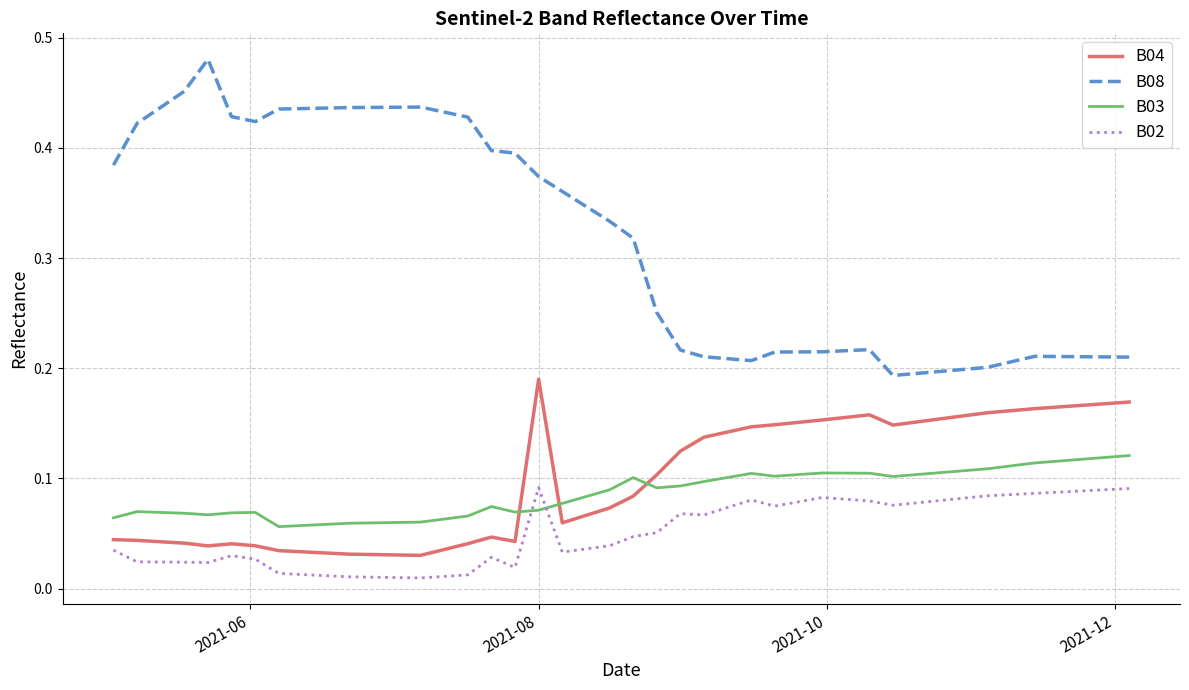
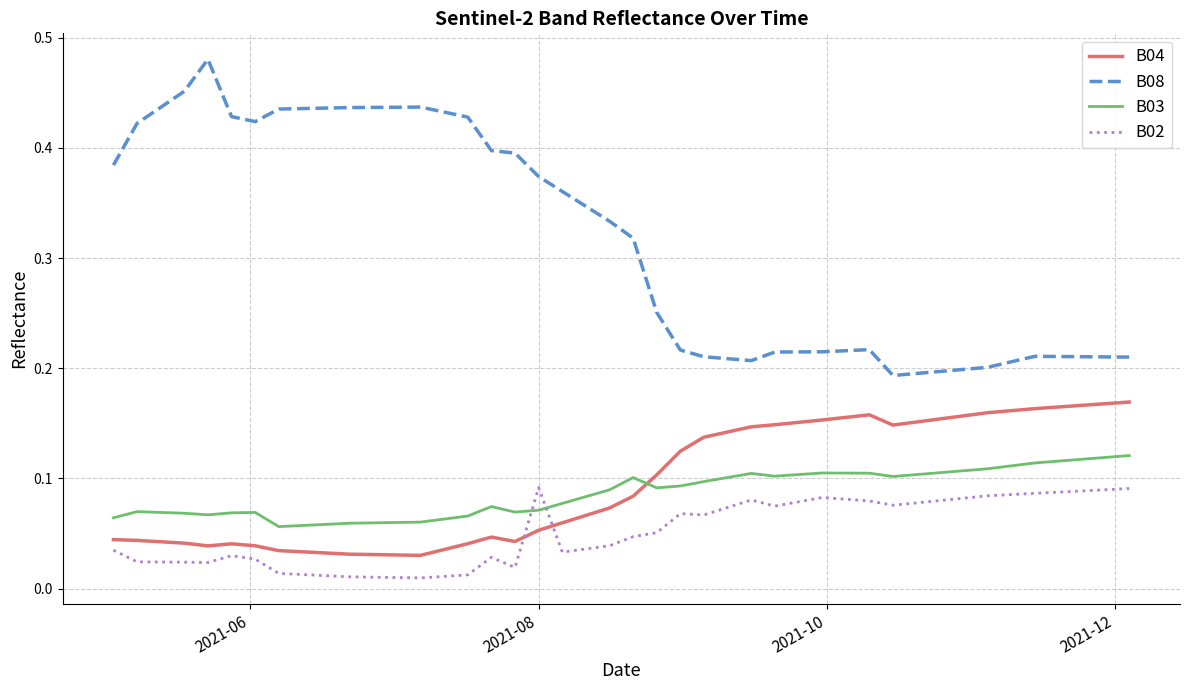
B04, 2021-08: 0.190 -> 0.053
